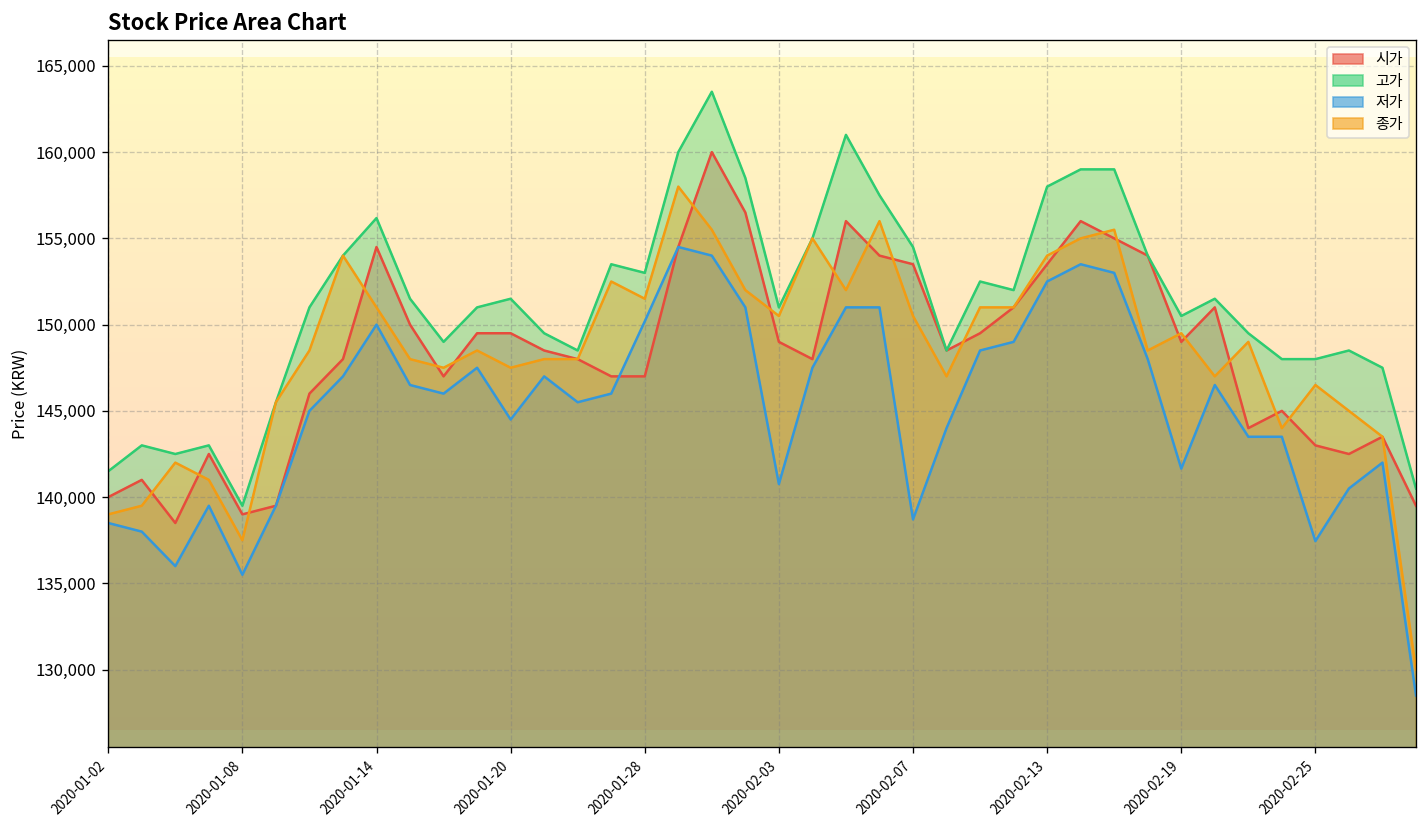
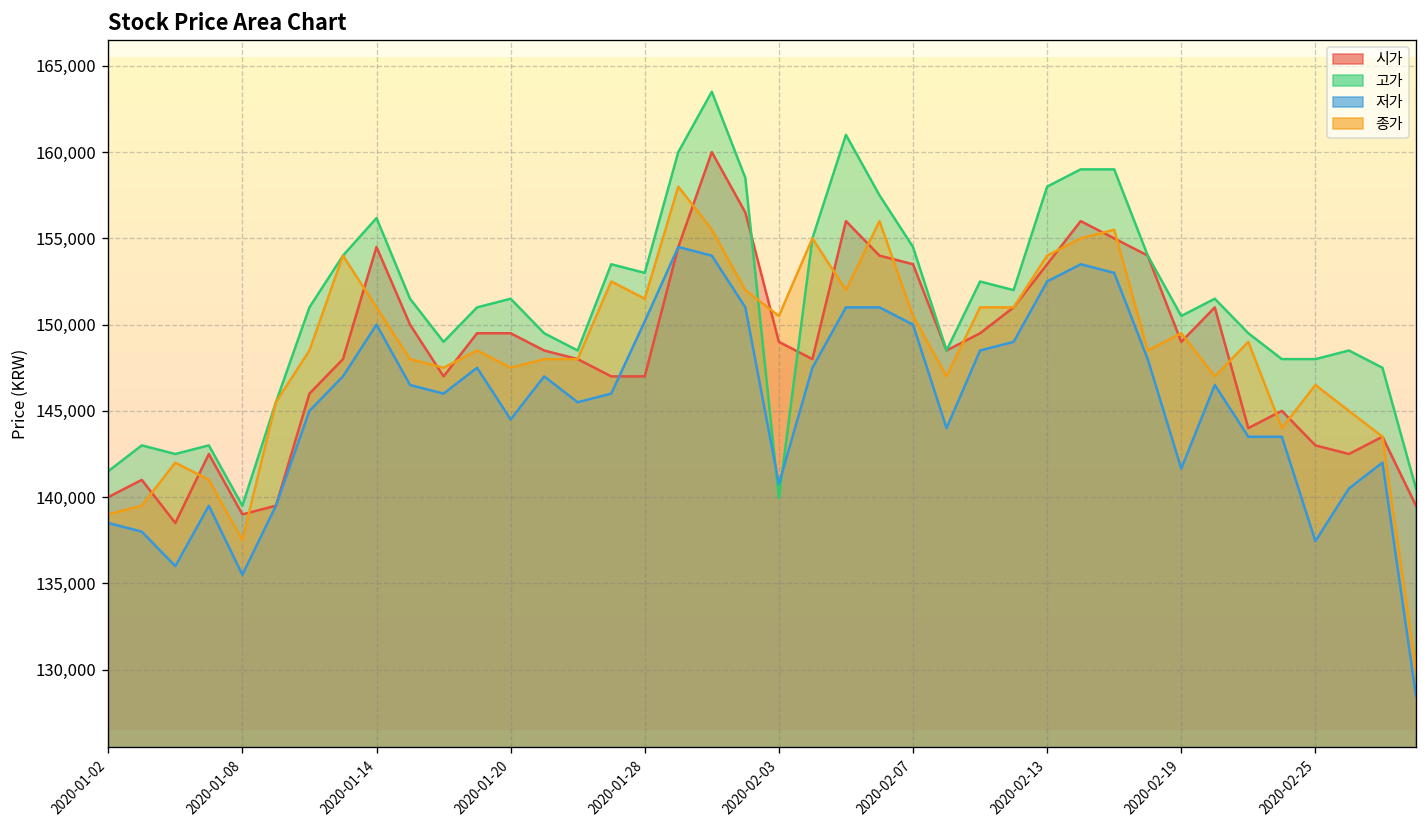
고가, 2020-02-03: 151,000 -> 140,000
저가, 2020-02-07: 138,700 -> 150,000
